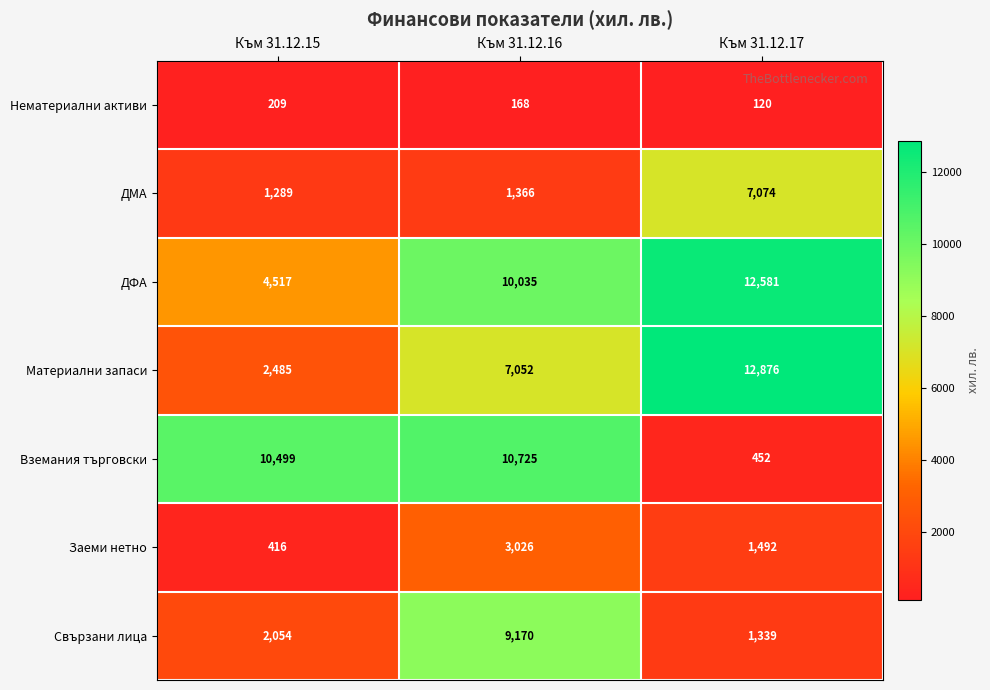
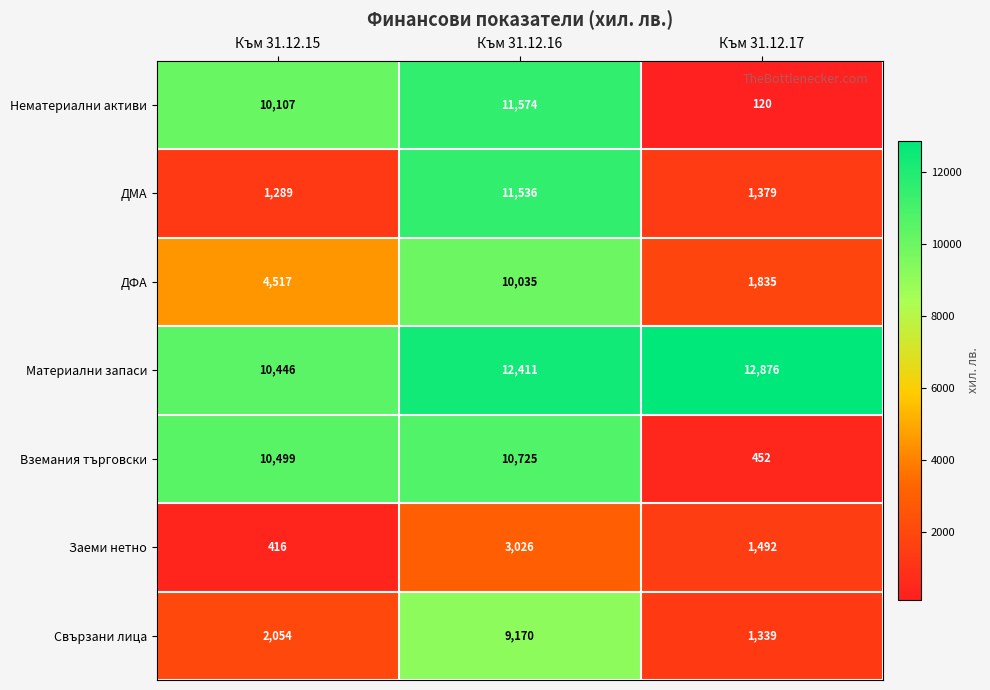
Нематериални активи, Към 31.12.15: 209 -> 10,107
Нематериални активи, Към 31.12.16: 168 -> 11,574
ДМА, Към 31.12.16: 1,366 -> 11,536
ДМА, Към 31.12.17: 7,074 -> 1,379
ДФА, Към 31.12.17: 12,581 -> 1,835
Материални запаси, Към 31.12.15: 2,485 -> 10,446
Материални запаси, Към 31.12.16: 7,052 -> 12,411
